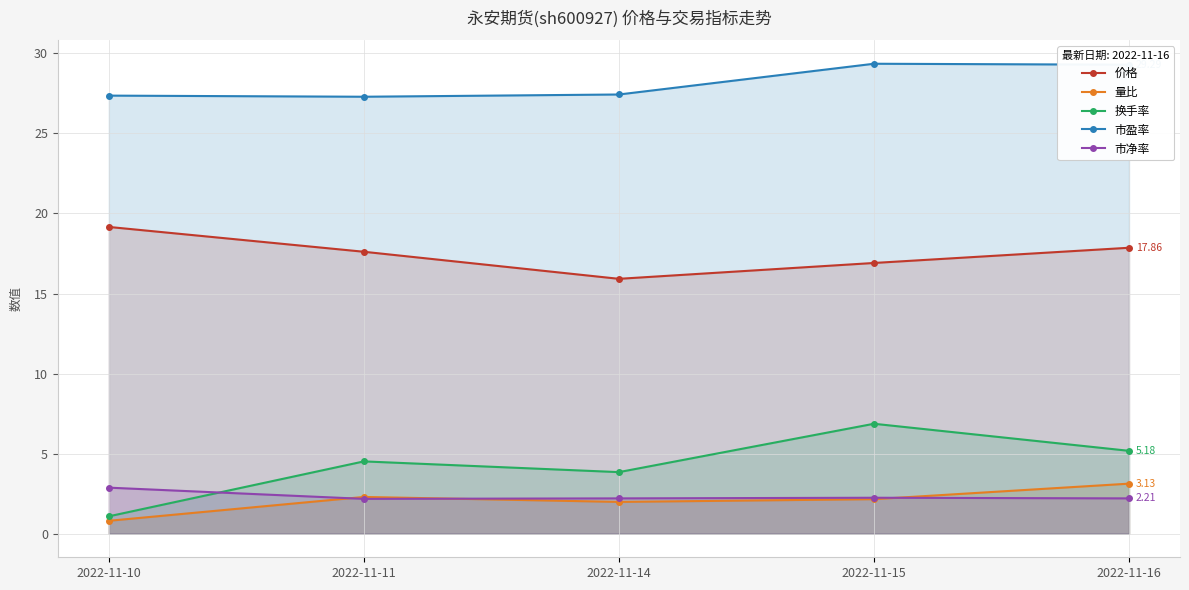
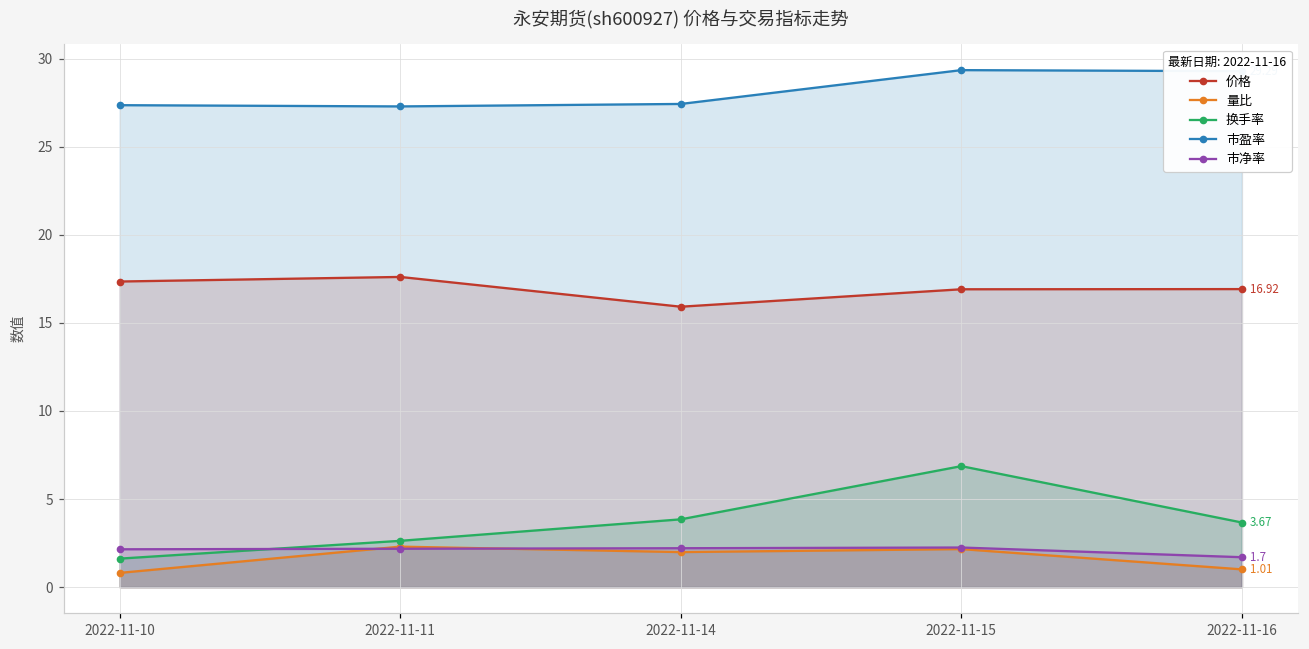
价格, 2022-11-10: 19.2 -> 17.4
换手率, 2022-11-10: 1.1 -> 1.6
市净率, 2022-11-10: 2.9 -> 2.2
换手率, 2022-11-11: 4.5 -> 2.6
价格, 2022-11-16: 17.86 -> 16.92
量比, 2022-11-16: 3.13 -> 1.01
换手率, 2022-11-16: 5.18 -> 3.67
市净率, 2022-11-16: 2.21 -> 1.7
